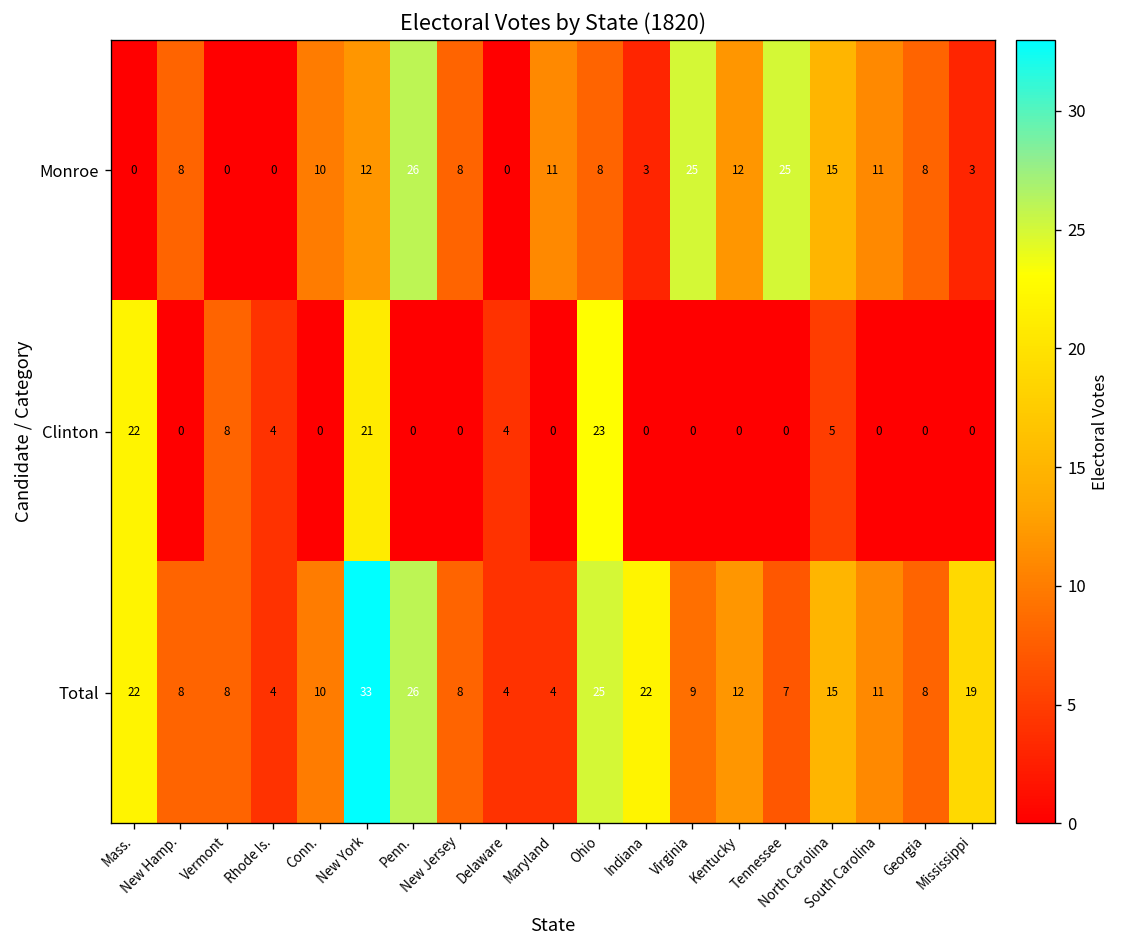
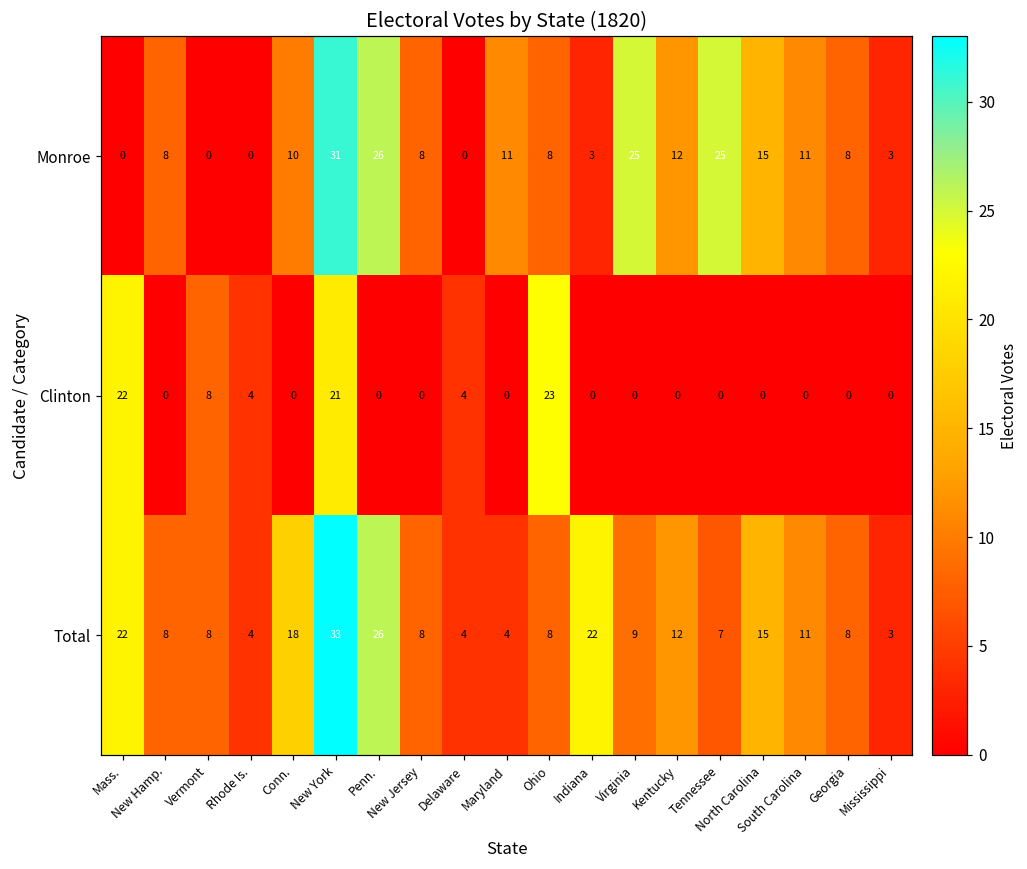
Monroe, New York: 12 -> 31
Clinton, North Carolina: 5 -> 0
Total, Conn.: 10 -> 18
Total, Ohio: 25 -> 8
Total, Mississippi: 19 -> 3
